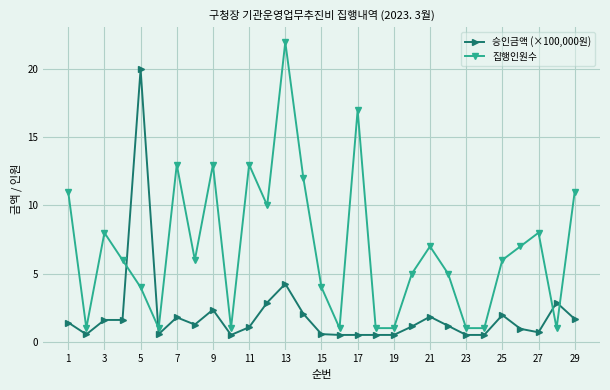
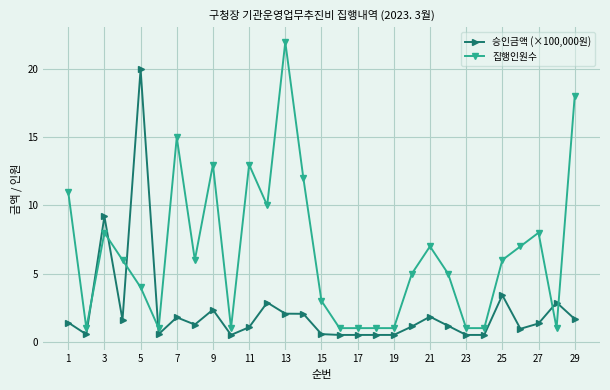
승인금액 (×100,000원), 3: 1.6 -> 9.2
집행인원수, 7: 13 -> 15
승인금액 (×100,000원), 13: 4.3 -> 2.1
집행인원수, 15: 4 -> 3
집행인원수, 17: 17 -> 1
승인금액 (×100,000원), 25: 2.0 -> 3.4
승인금액 (×100,000원), 27: 0.7 -> 1.3
집행인원수, 29: 11 -> 18
